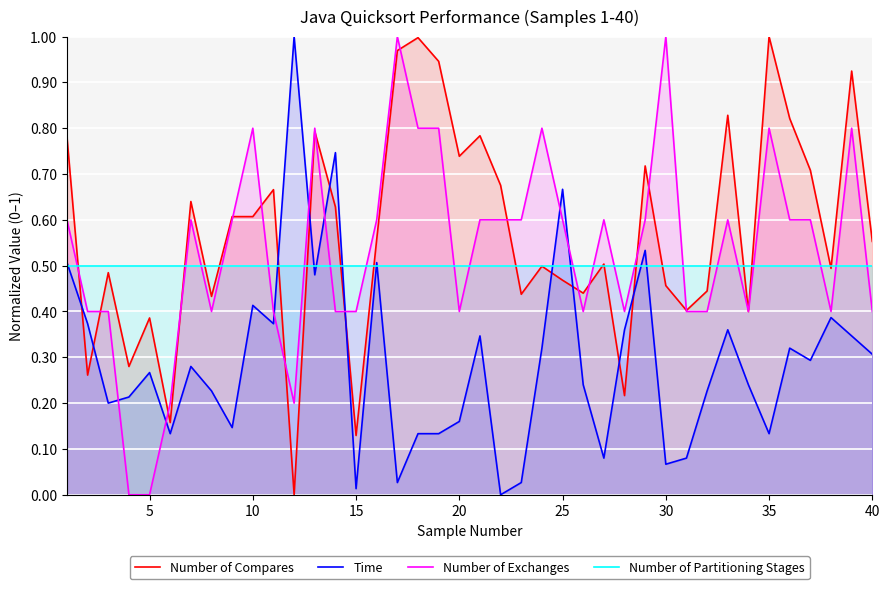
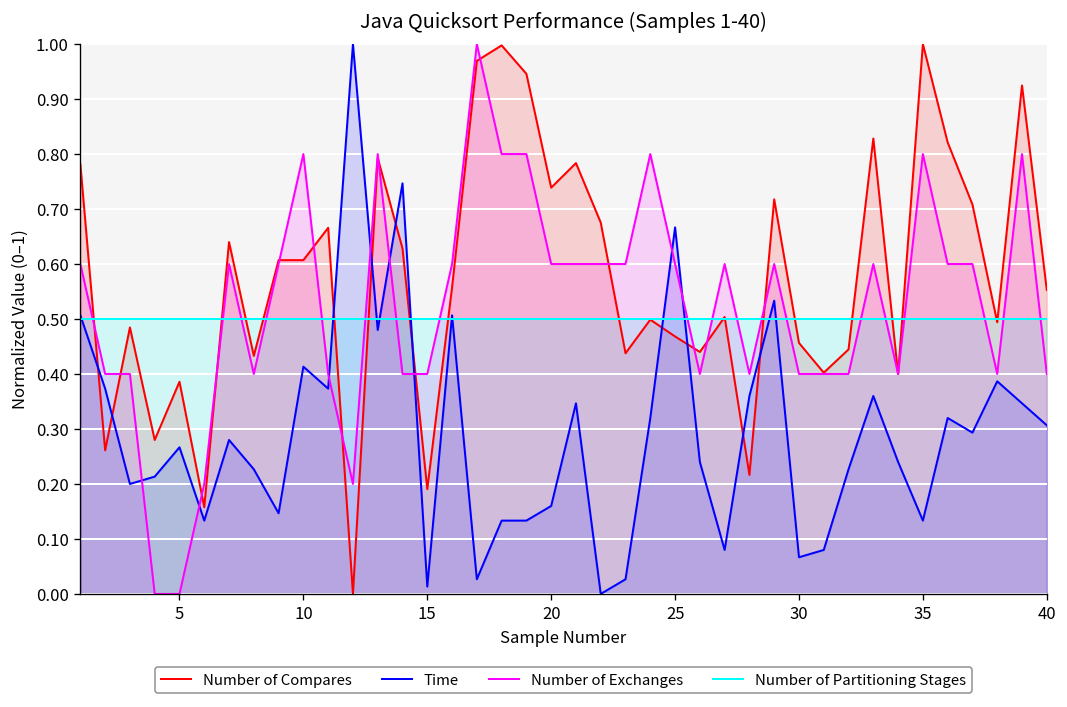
Number of Compares, 15: 0.13 -> 0.19
Number of Exchanges, 20: 0.40 -> 0.60
Number of Exchanges, 30: 1.00 -> 0.40
